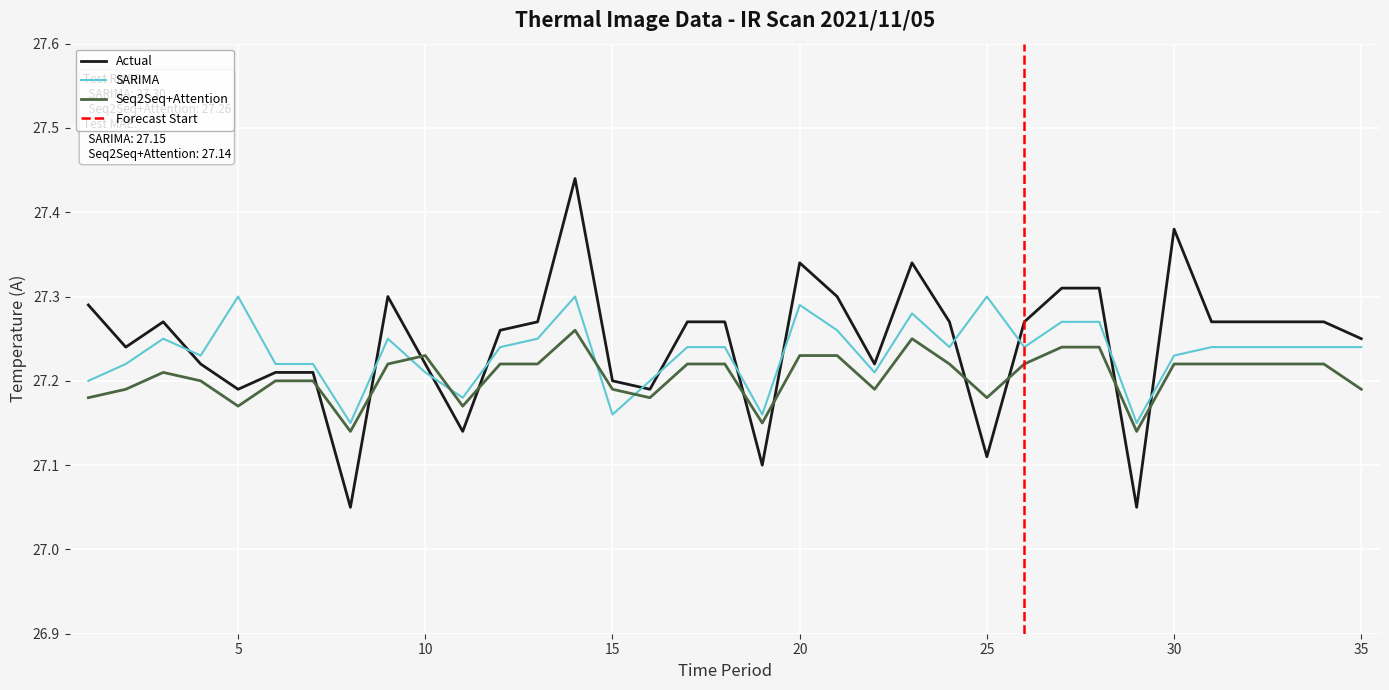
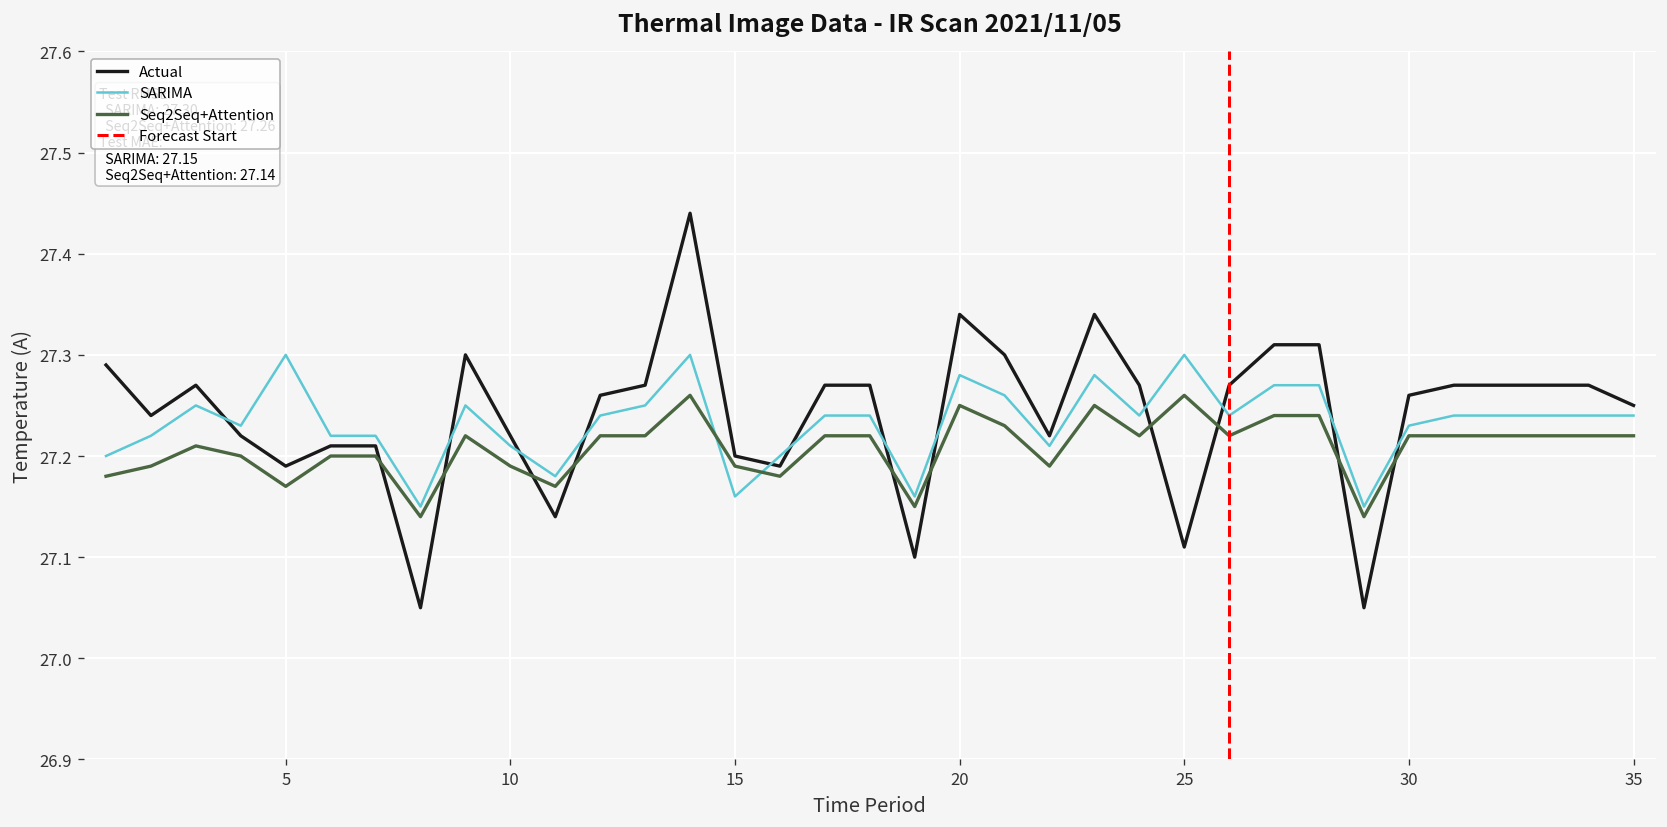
Seq2Seq+Attention, 10: 27.23 -> 27.19
SARIMA, 20: 27.29 -> 27.28
Seq2Seq+Attention, 20: 27.23 -> 27.25
Seq2Seq+Attention, 25: 27.18 -> 27.26
Actual, 30: 27.38 -> 27.26
Seq2Seq+Attention, 35: 27.19 -> 27.22
